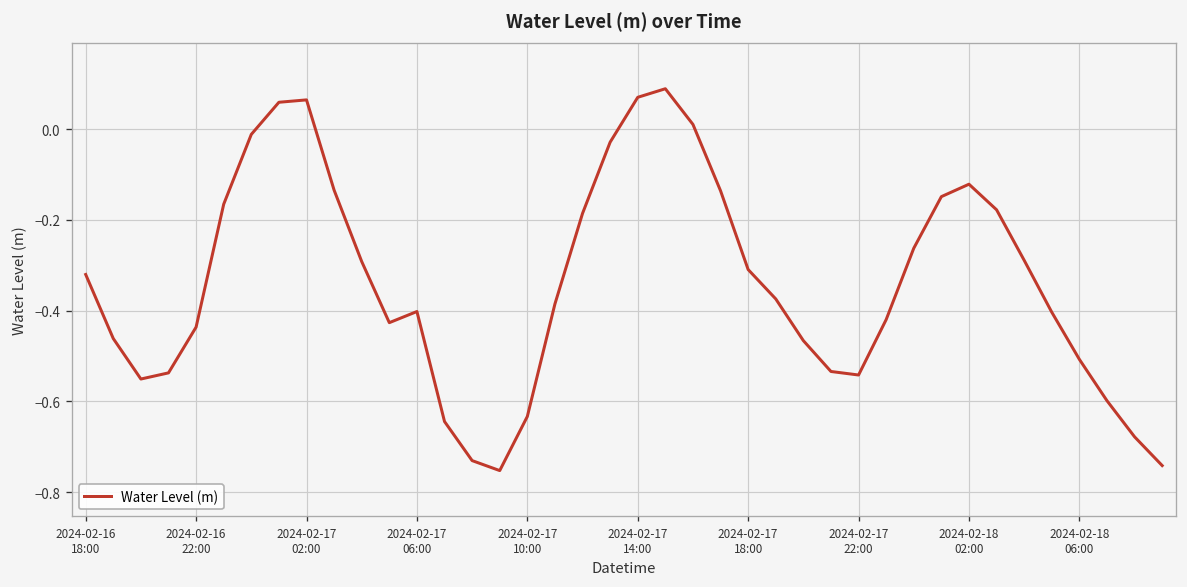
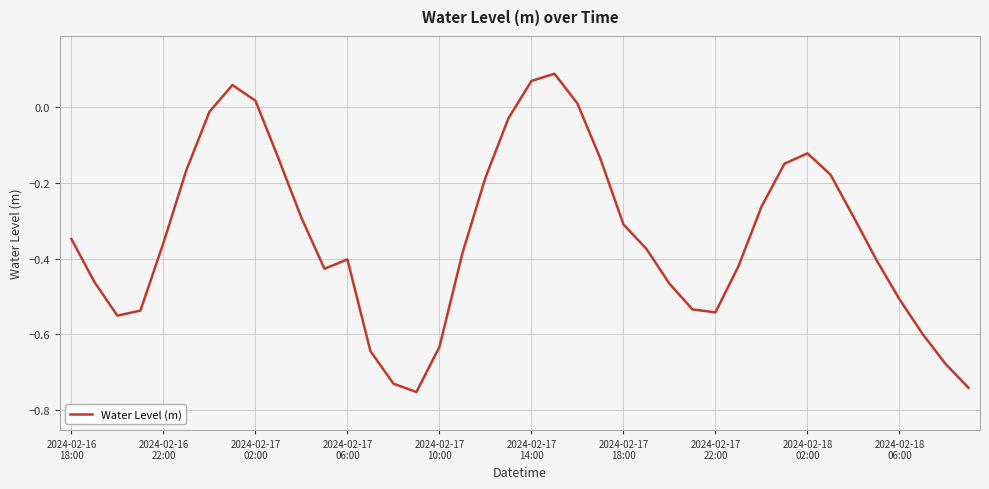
2024-02-16 18:00: -0.32 -> -0.35
2024-02-16 22:00: -0.44 -> -0.36
2024-02-17 02:00: 0.06 -> 0.02
